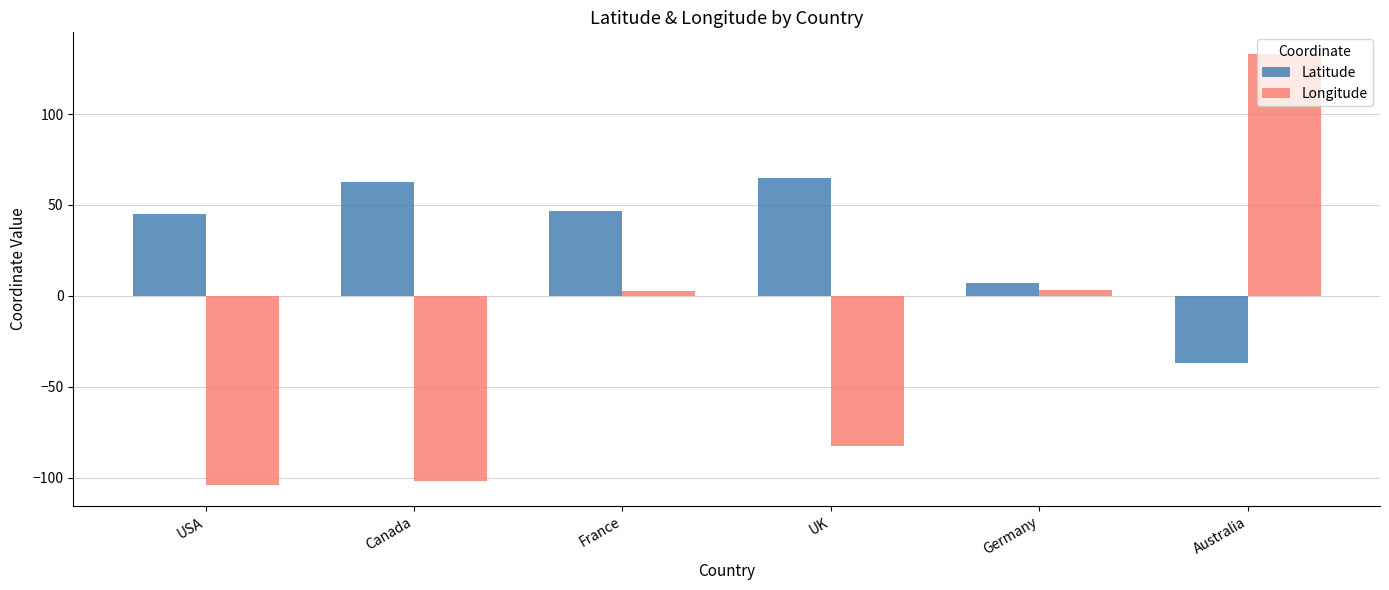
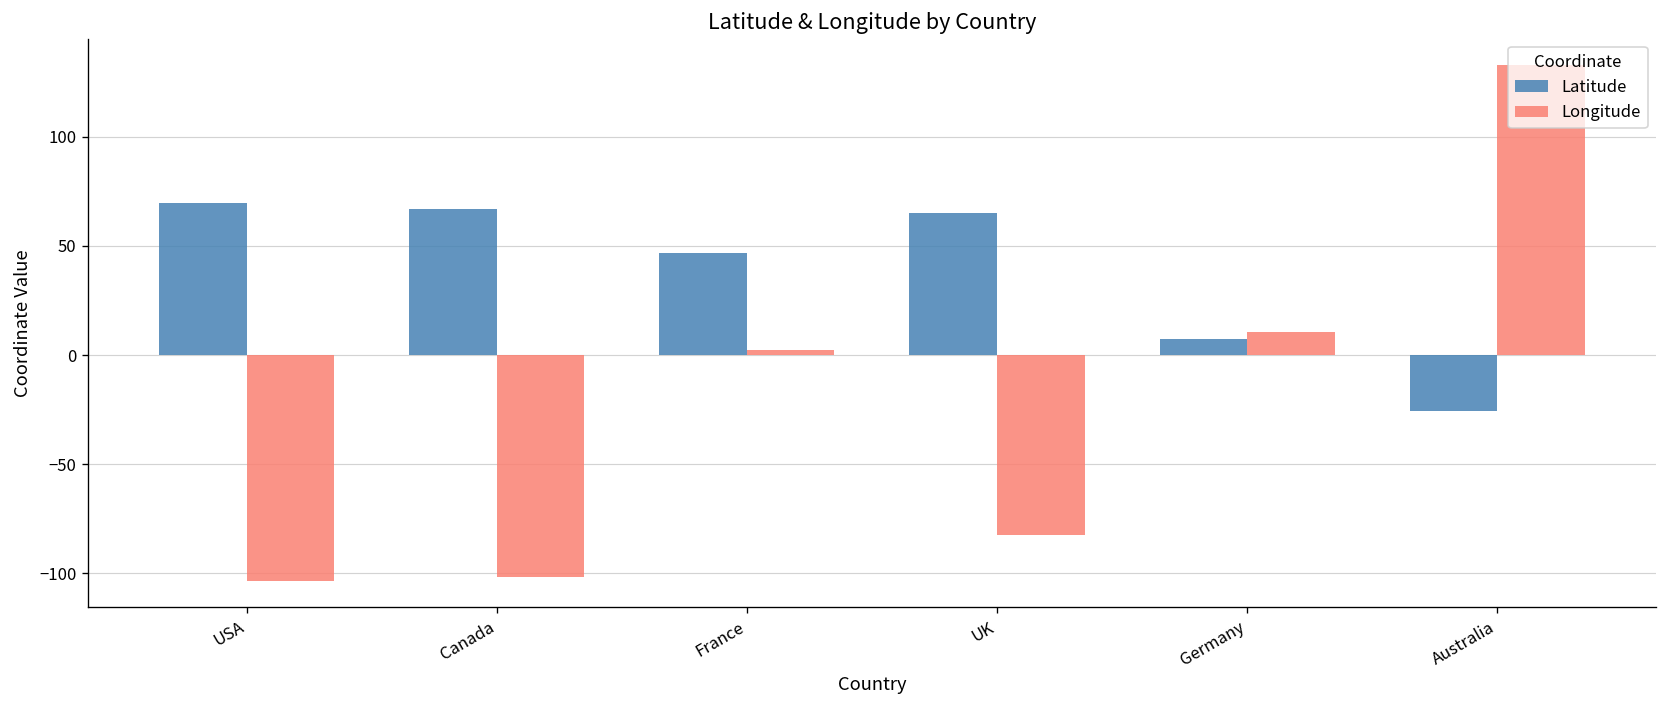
Latitude, USA: 45 -> 70
Latitude, Canada: 62 -> 67
Longitude, Germany: 3 -> 10
Latitude, Australia: -37 -> -25
